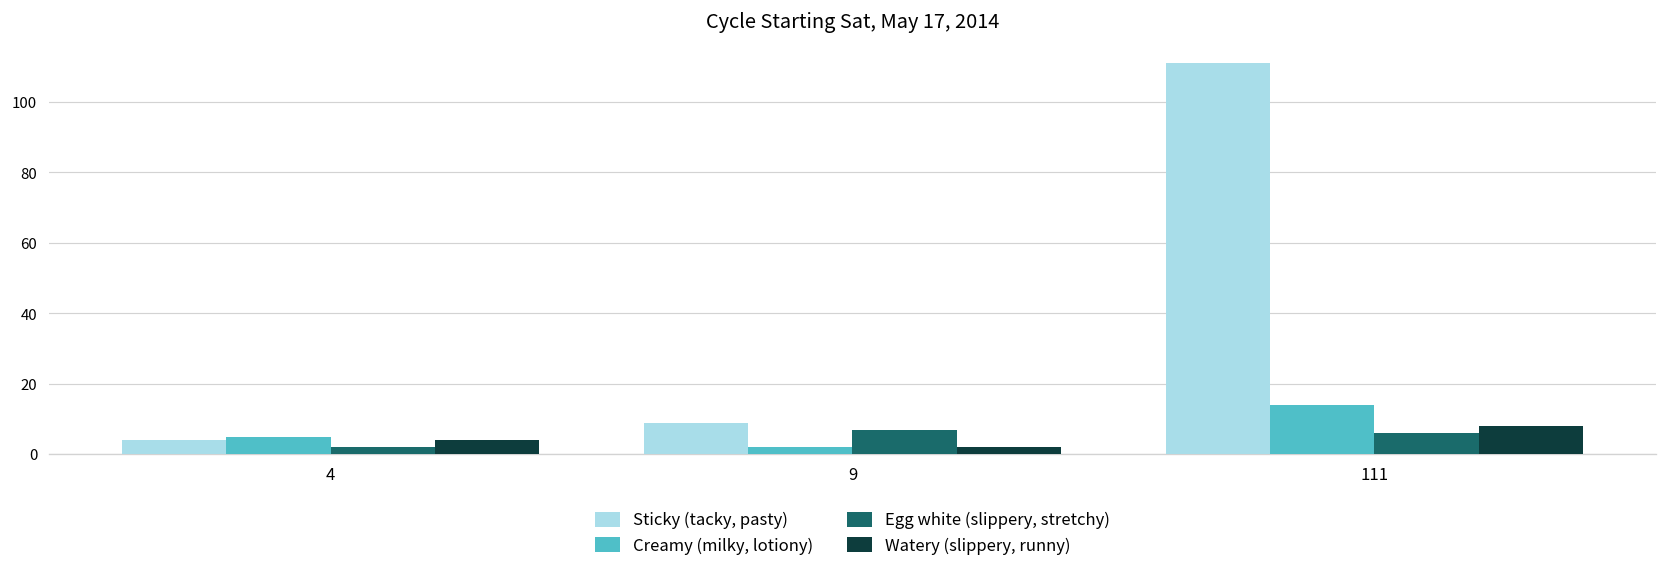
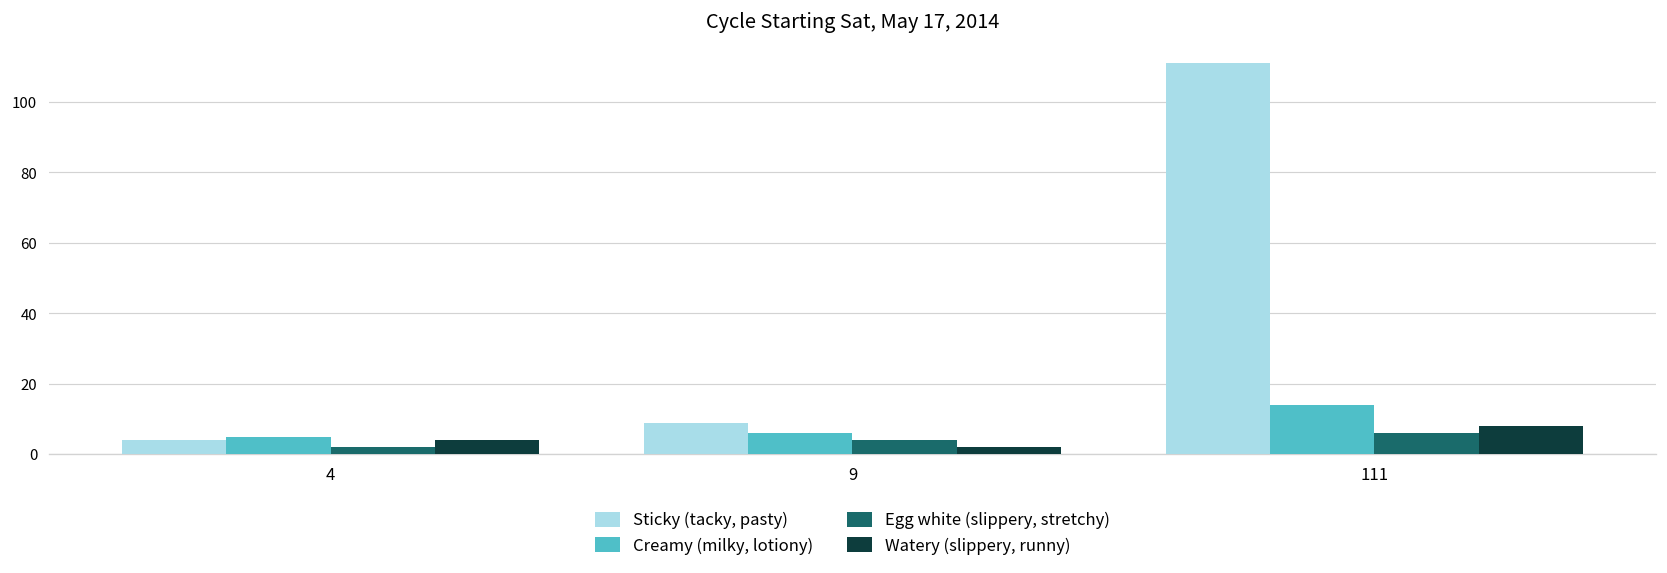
Creamy (milky, lotiony), 9: 2 -> 6
Egg white (slippery, stretchy), 9: 7 -> 4
